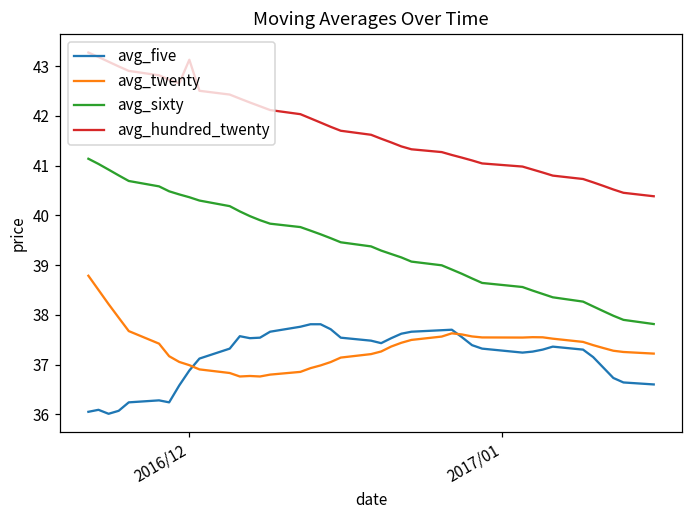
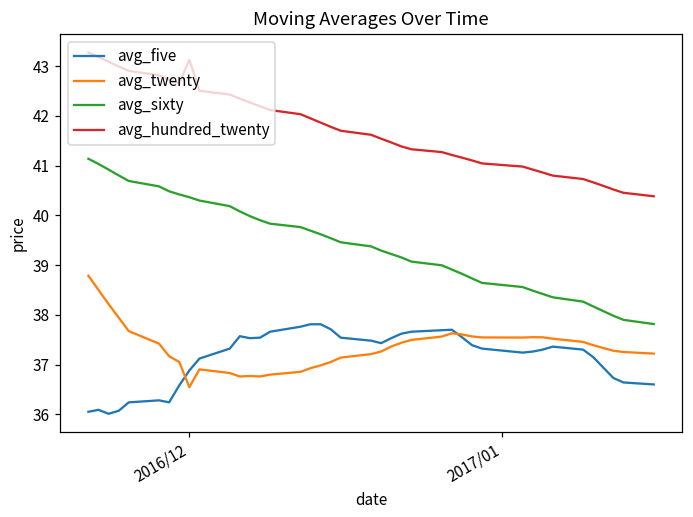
avg_twenty, 2016/12: 37.0 -> 36.5
